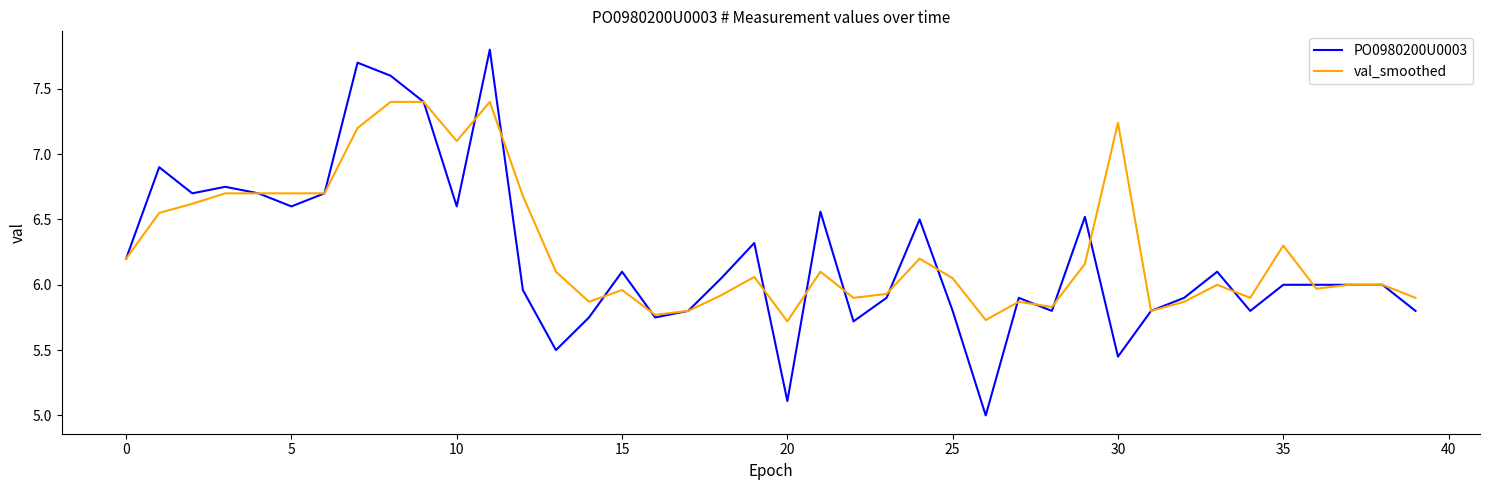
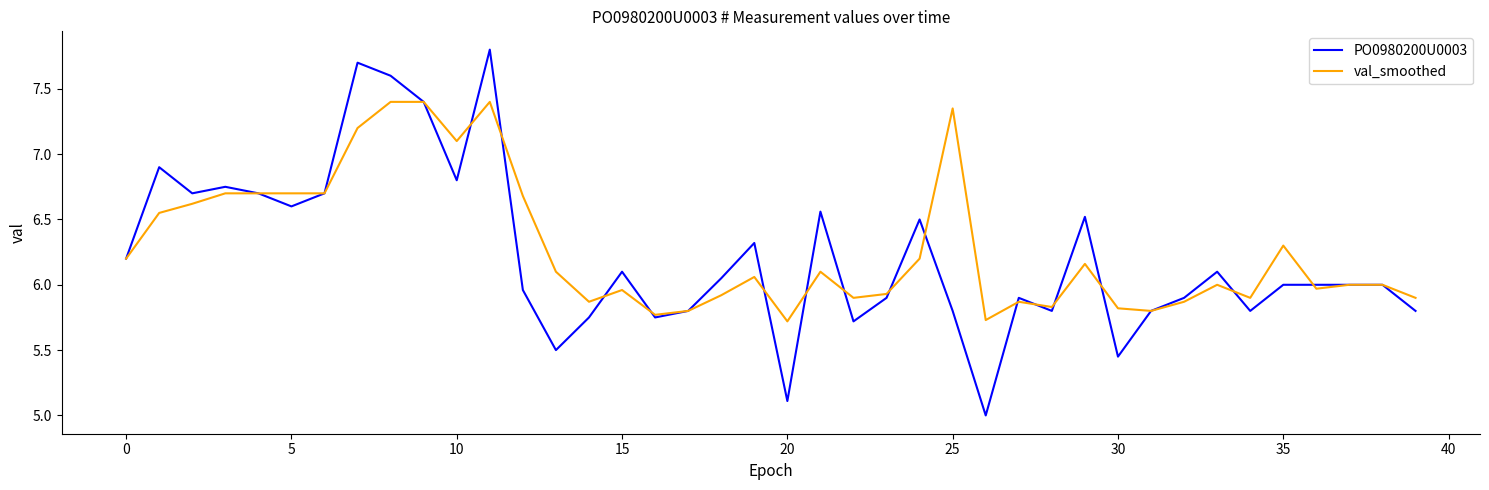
PO0980200U0003, 10: 6.6 -> 6.8
val_smoothed, 25: 6.05 -> 7.35
val_smoothed, 30: 7.24 -> 5.82
